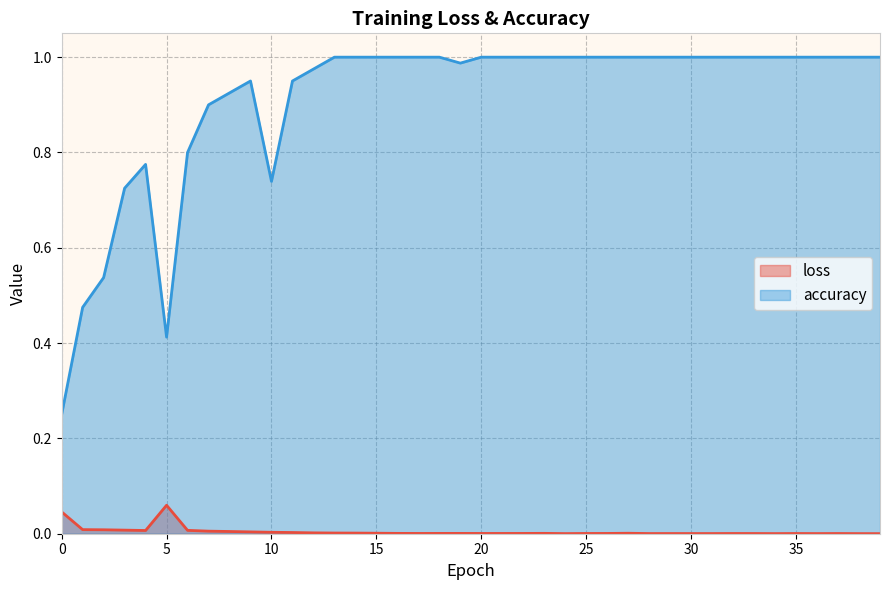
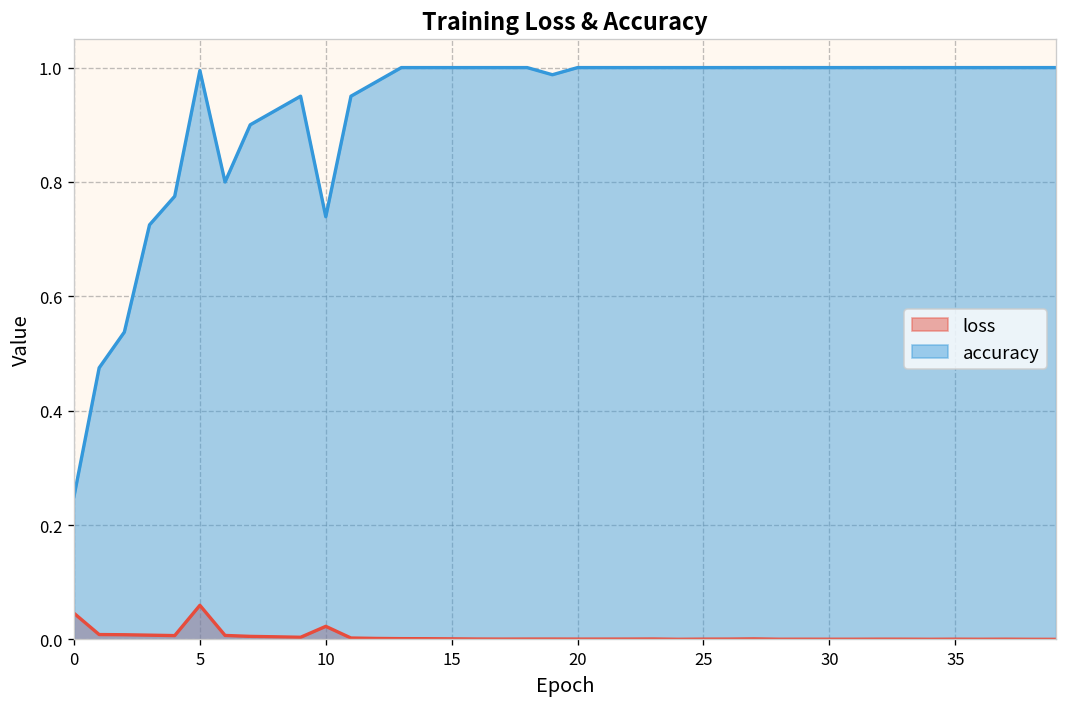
accuracy, 5: 0.41 -> 0.99
loss, 10: 0.00 -> 0.02
